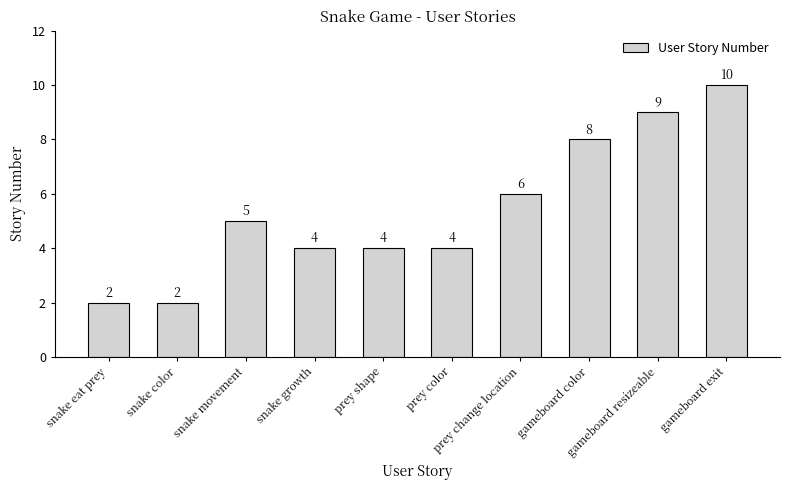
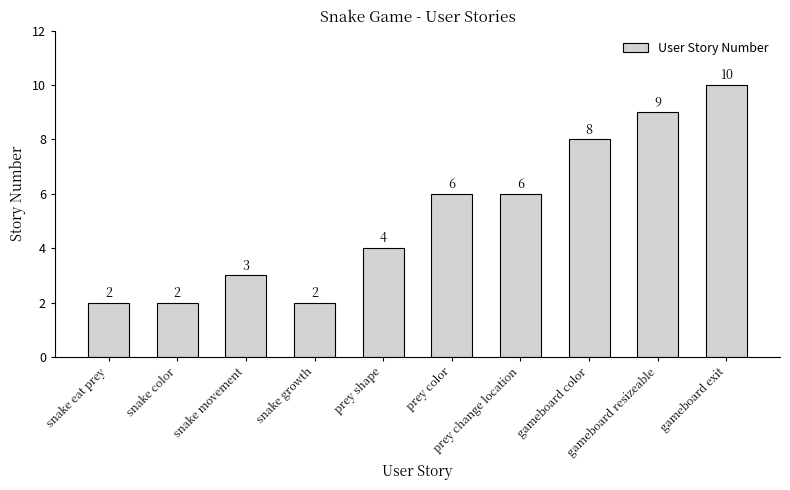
snake movement: 5 -> 3
snake growth: 4 -> 2
prey color: 4 -> 6
